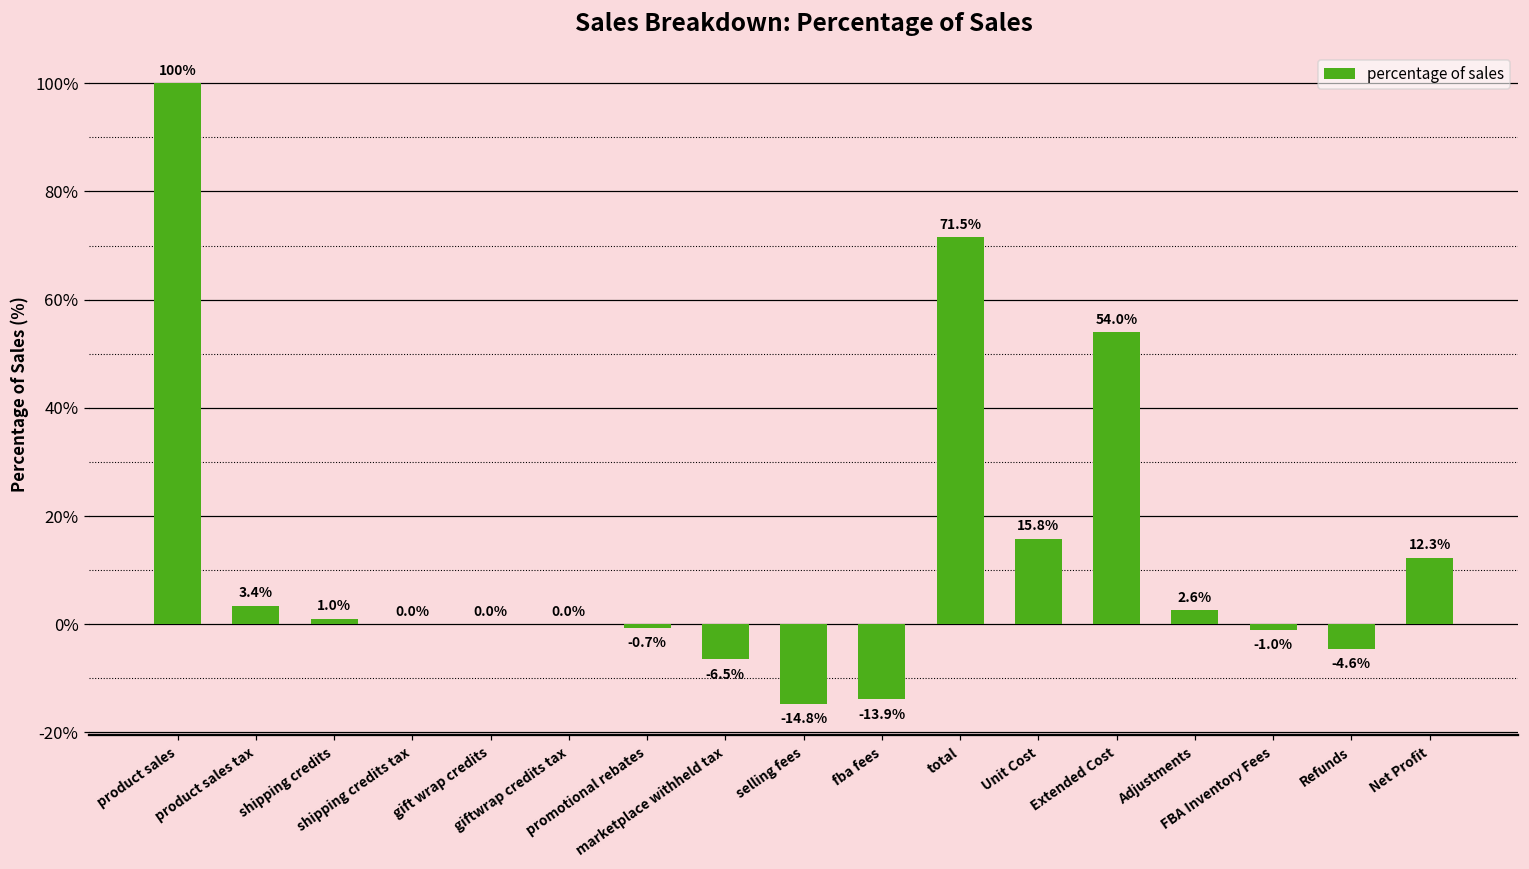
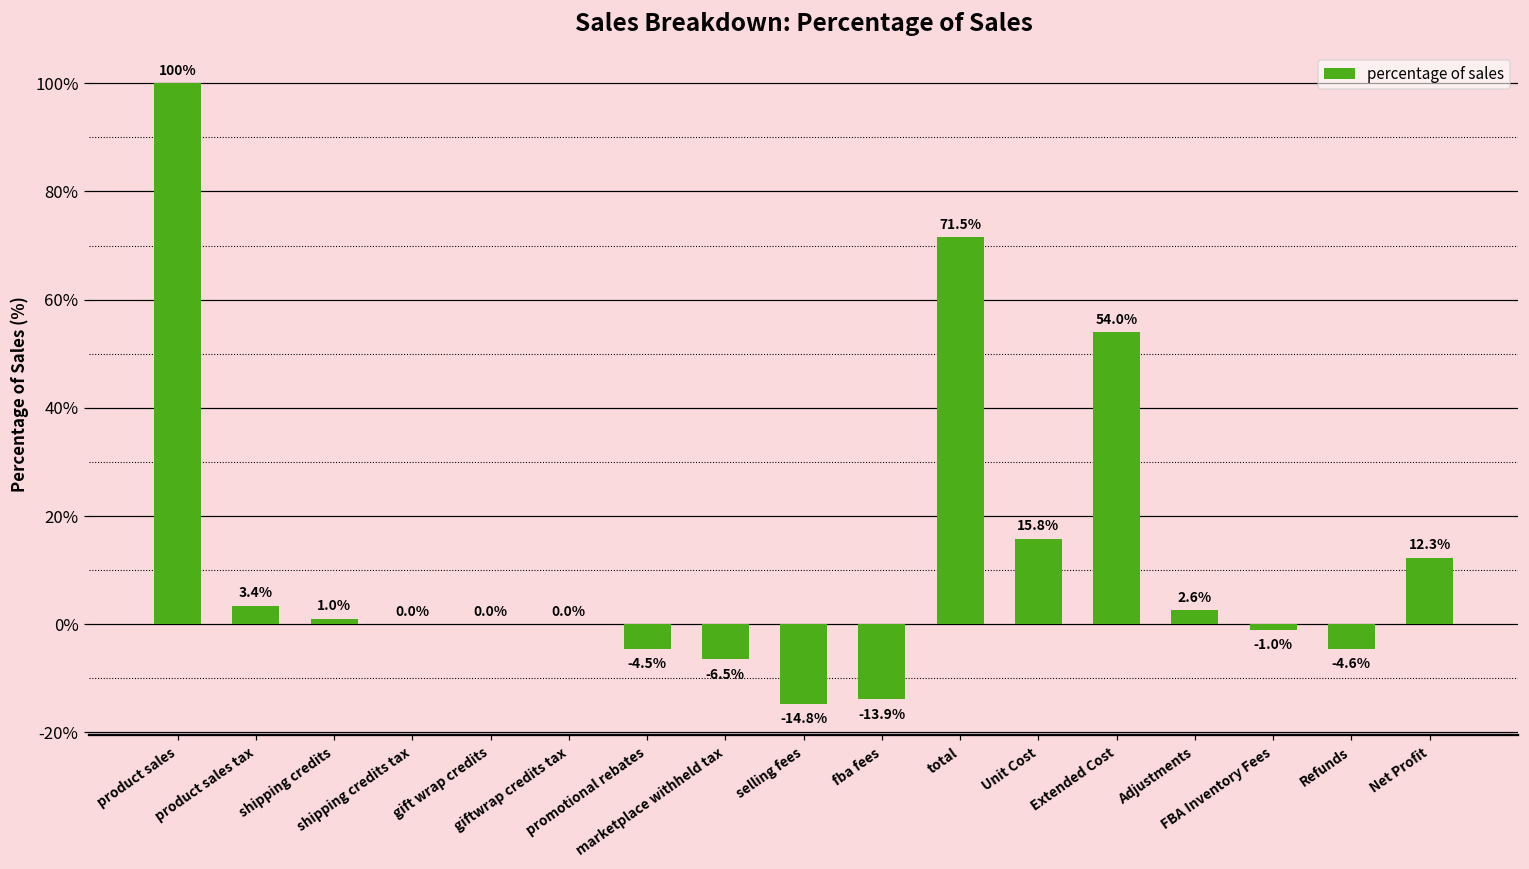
promotional rebates: -0.7% -> -4.5%
